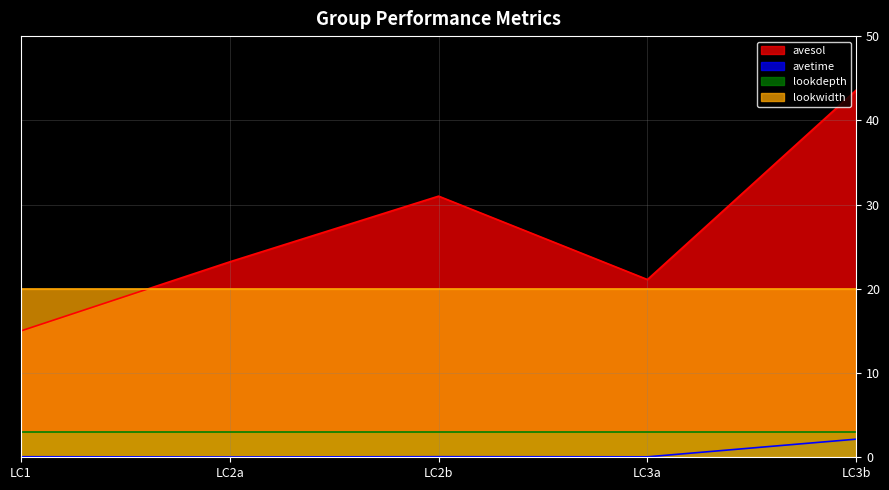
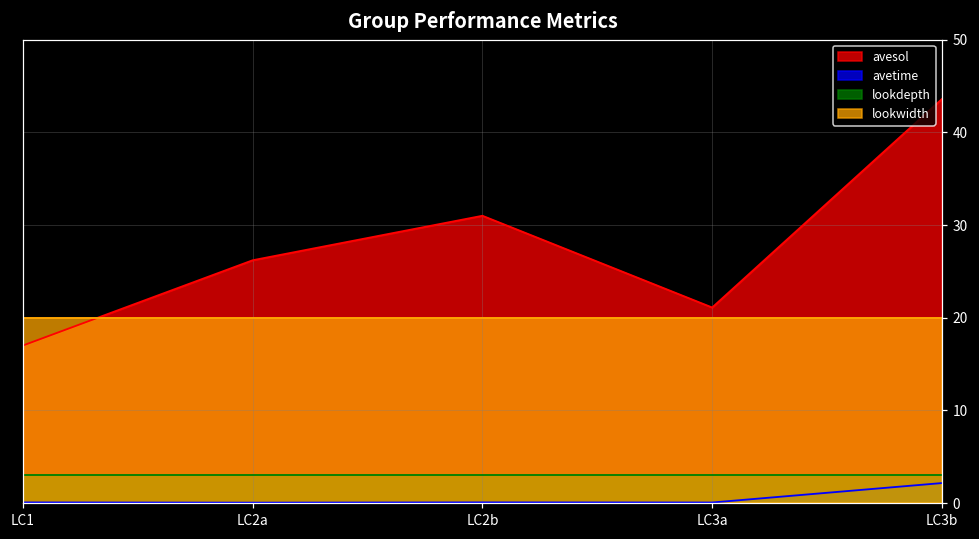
avesol, LC1: 15 -> 17
avesol, LC2a: 23 -> 26
